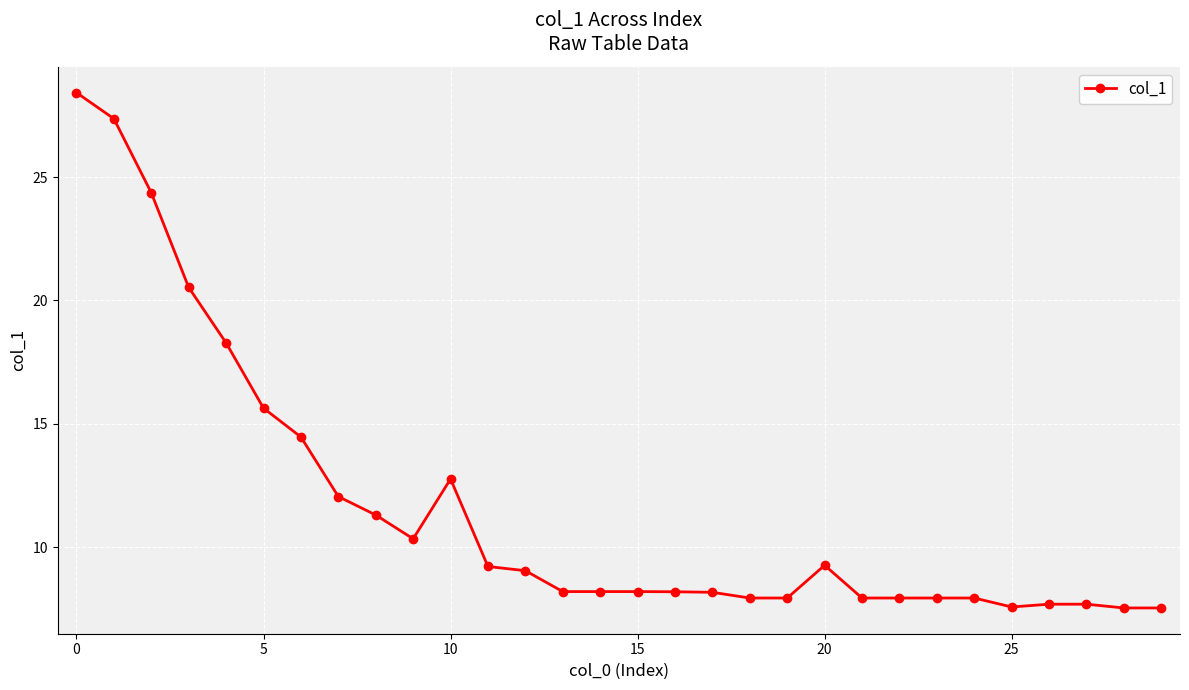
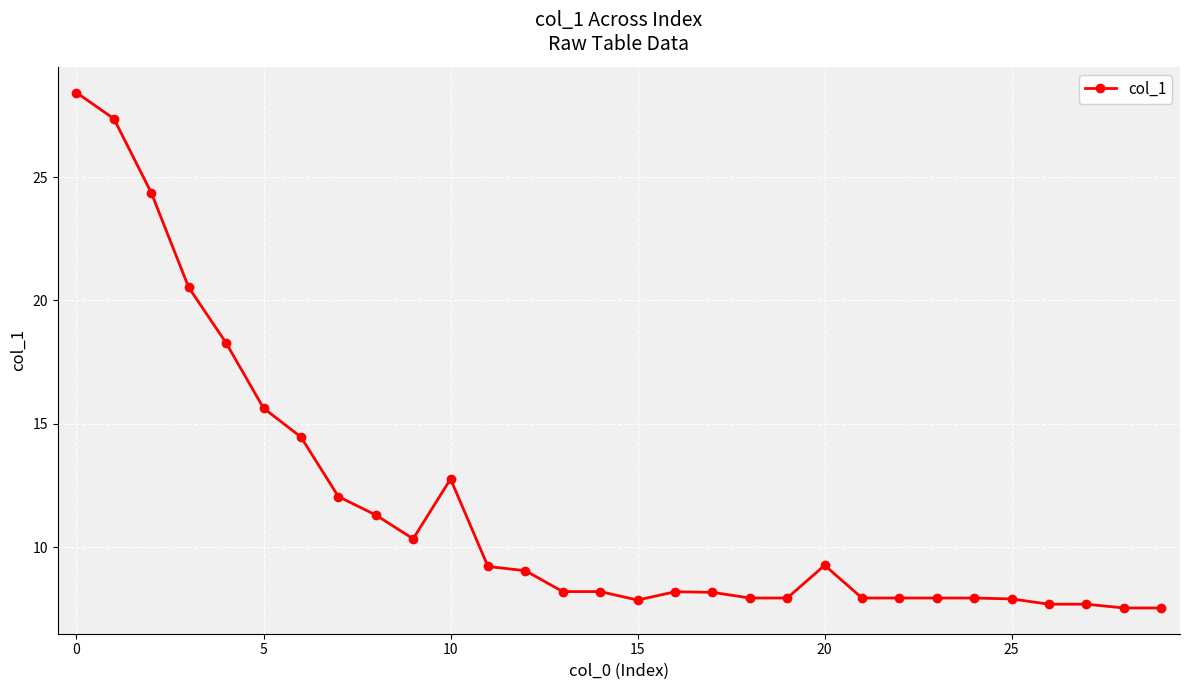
15: 8.2 -> 7.9
25: 7.6 -> 7.9
